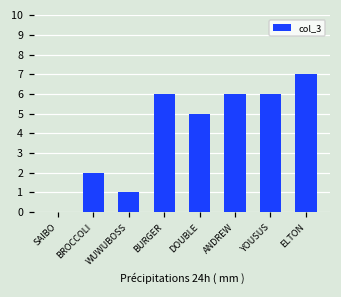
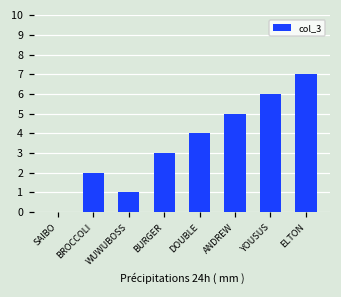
BURGER: 6 -> 3
DOUBLE: 5 -> 4
ANDREW: 6 -> 5
